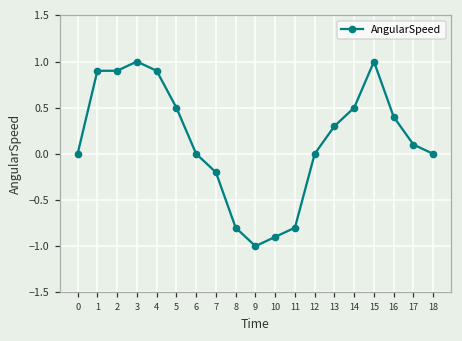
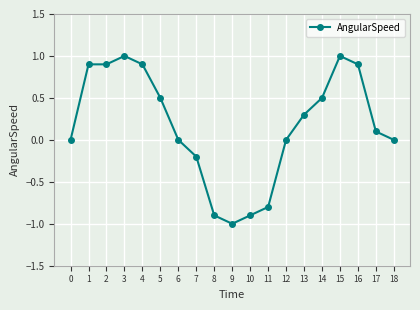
8: -0.8 -> -0.9
16: 0.4 -> 0.9
